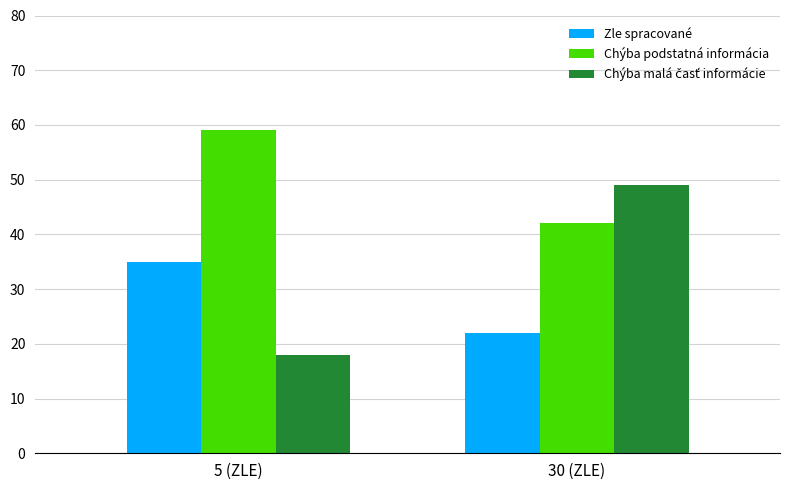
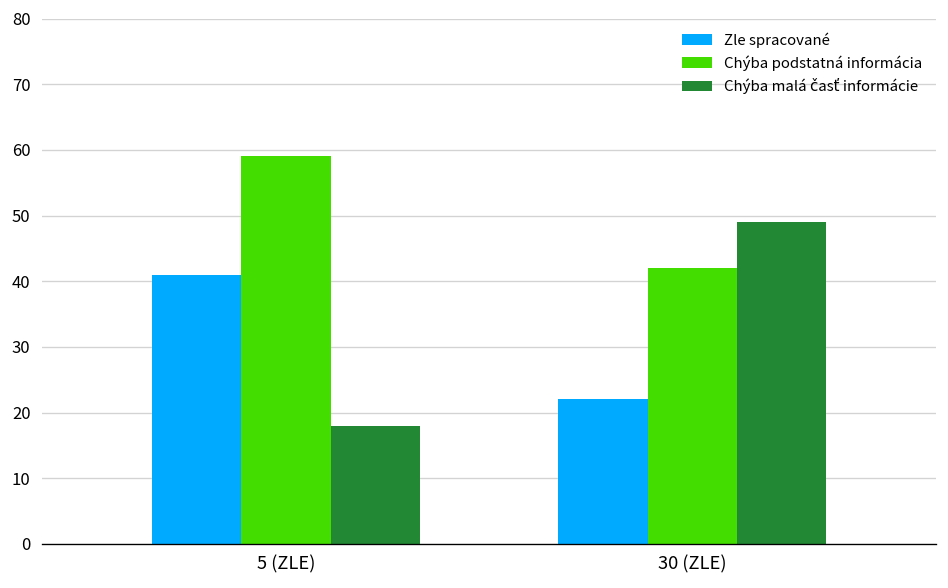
Zle spracované, 5 (ZLE): 35 -> 41
